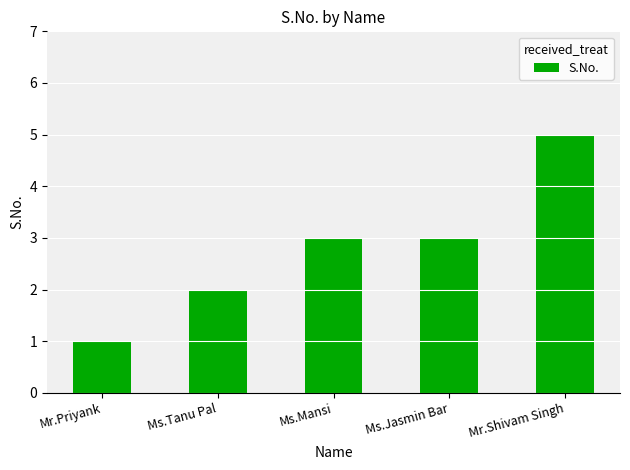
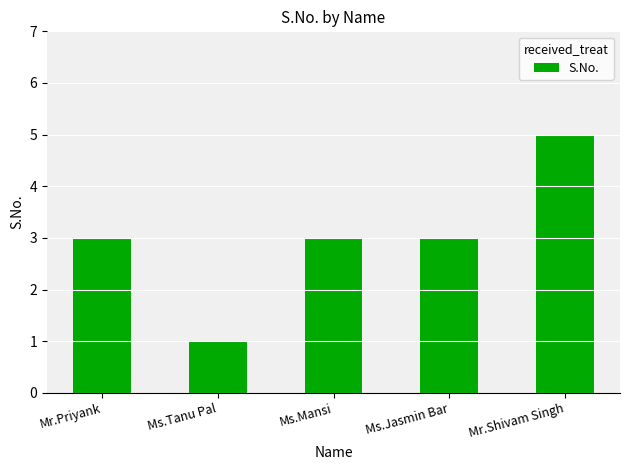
Mr.Priyank: 1 -> 3
Ms.Tanu Pal: 2 -> 1
